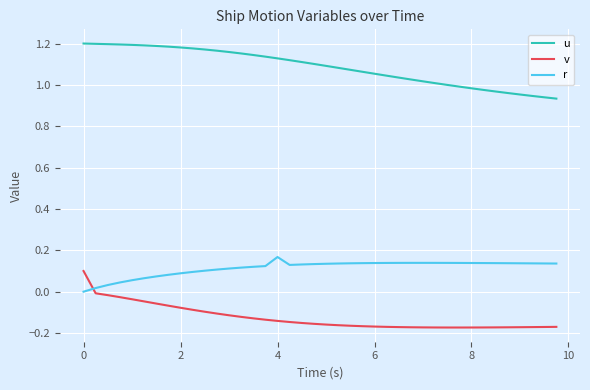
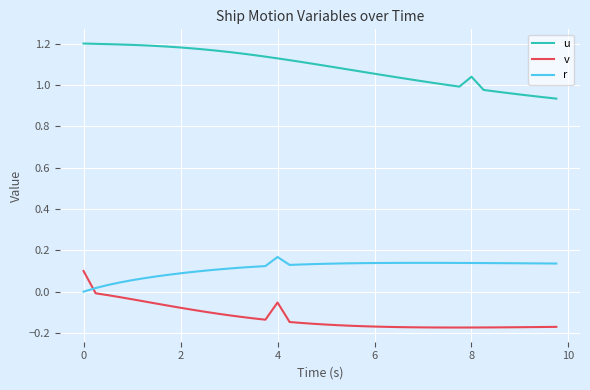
v, 4: -0.14 -> -0.05
u, 8: 0.98 -> 1.04
